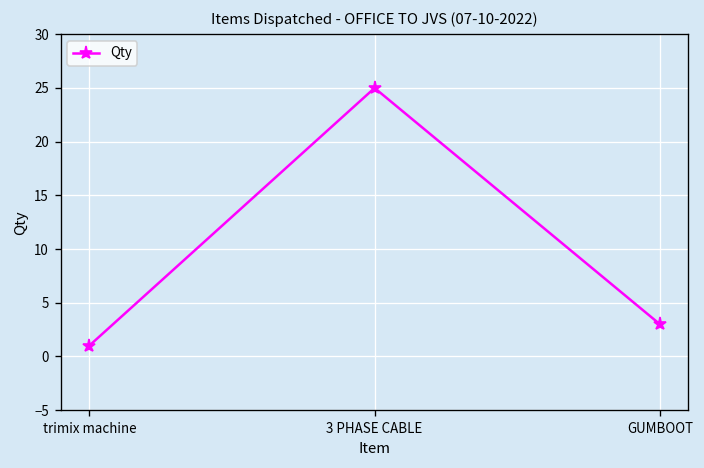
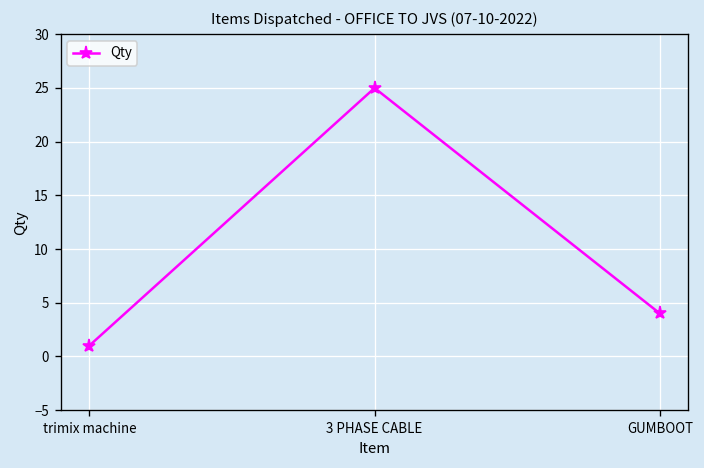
GUMBOOT: 3 -> 4
